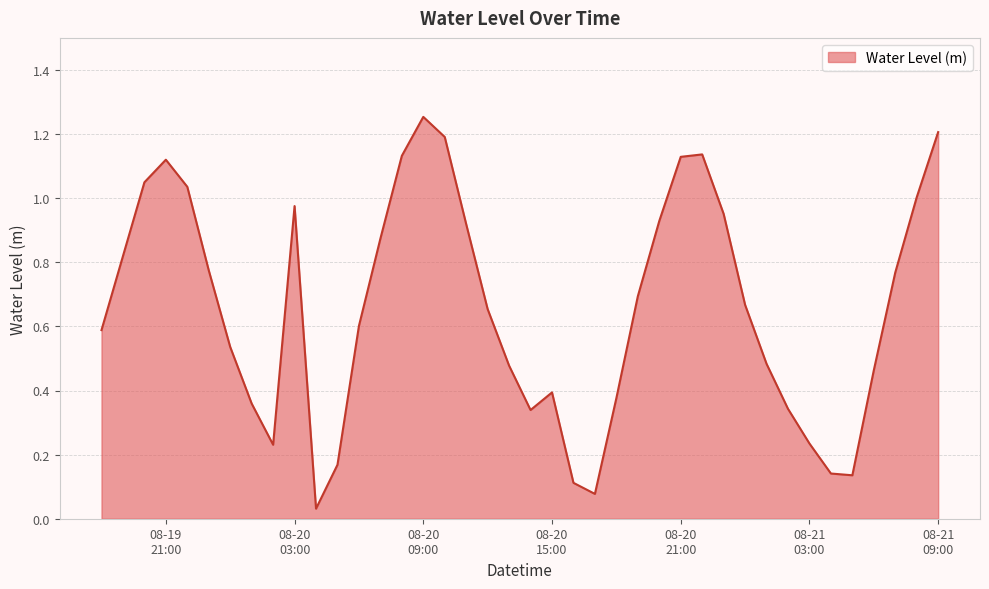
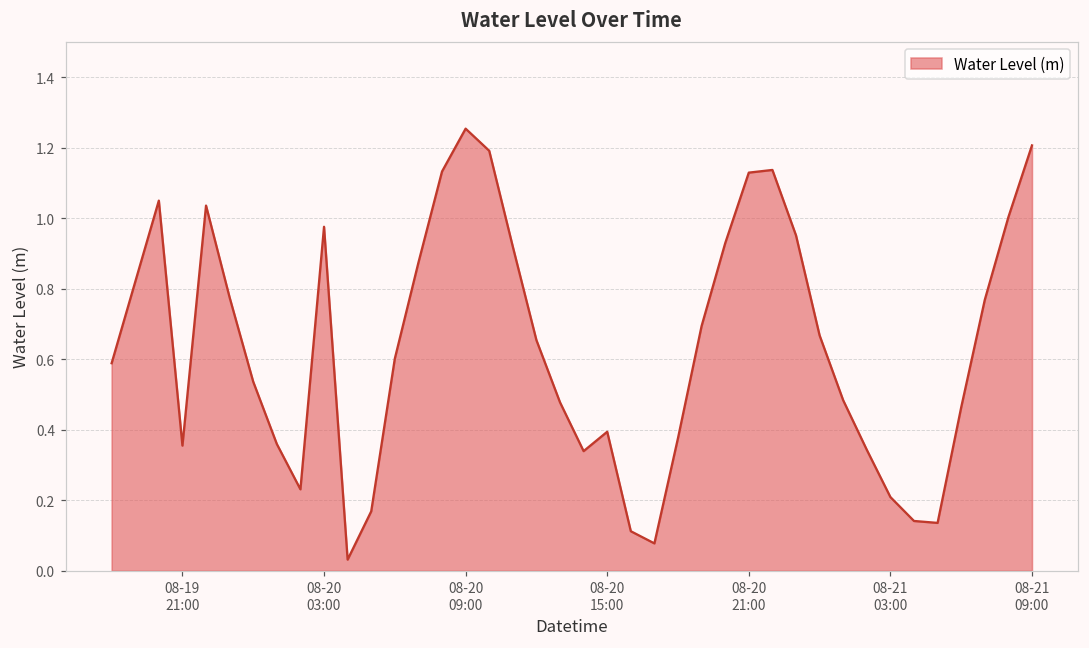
08-19 21:00: 1.12 -> 0.35
08-21 03:00: 0.23 -> 0.21
